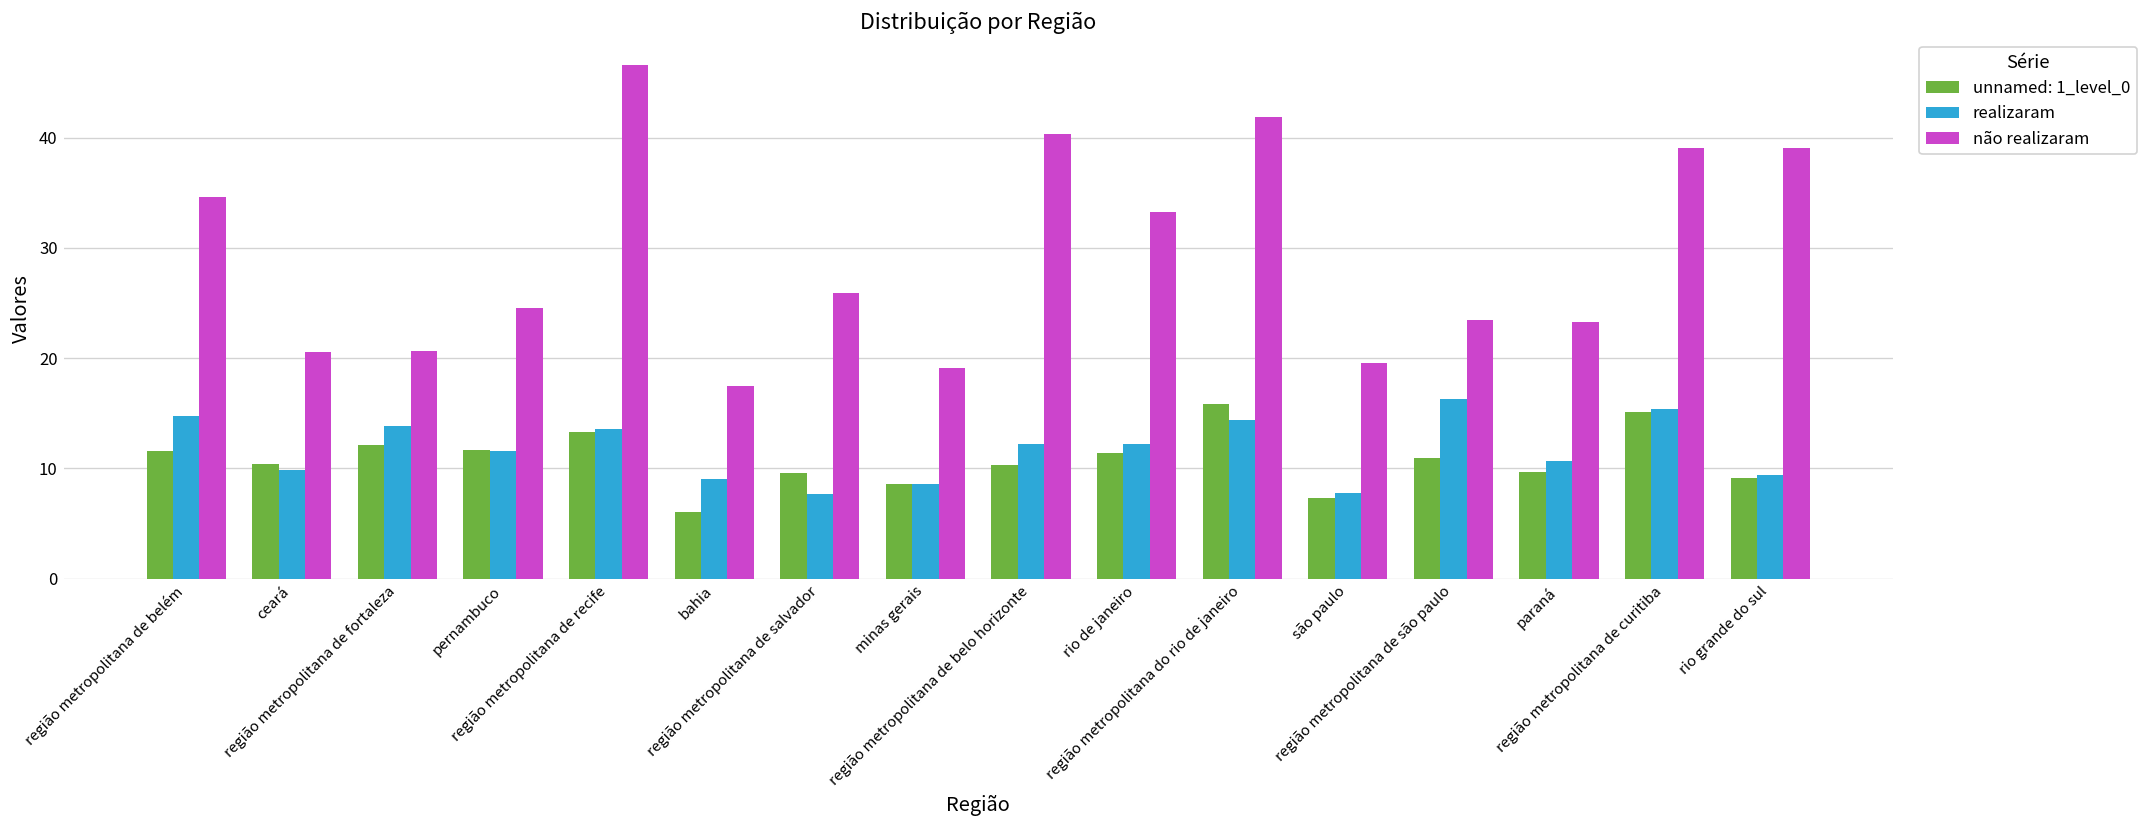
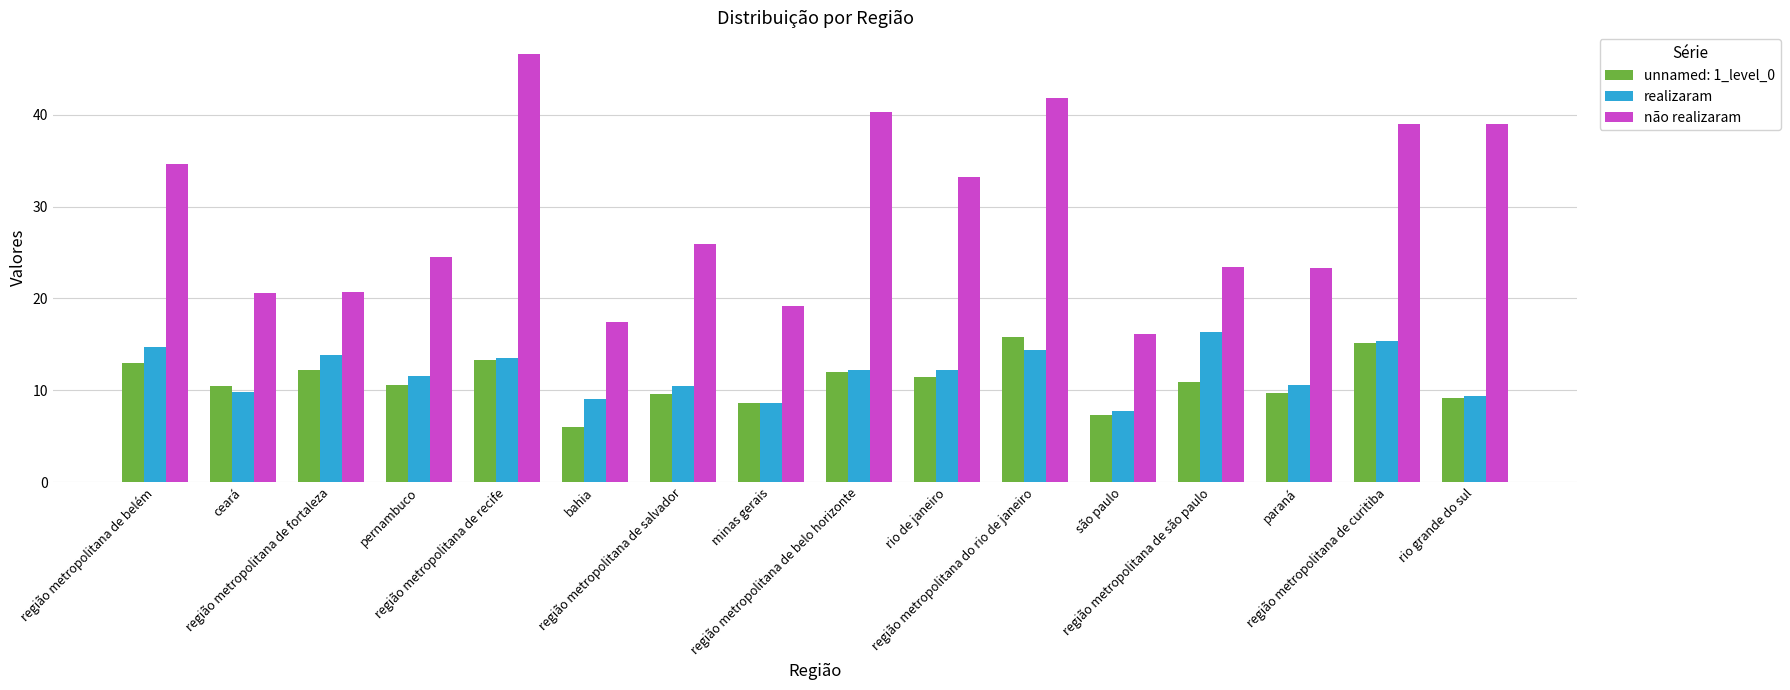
unnamed: 1_level_0, região metropolitana de belém: 12 -> 13
unnamed: 1_level_0, pernambuco: 12 -> 11
realizaram, região metropolitana de salvador: 8 -> 10
unnamed: 1_level_0, região metropolitana de belo horizonte: 10 -> 12
não realizaram, são paulo: 20 -> 16
